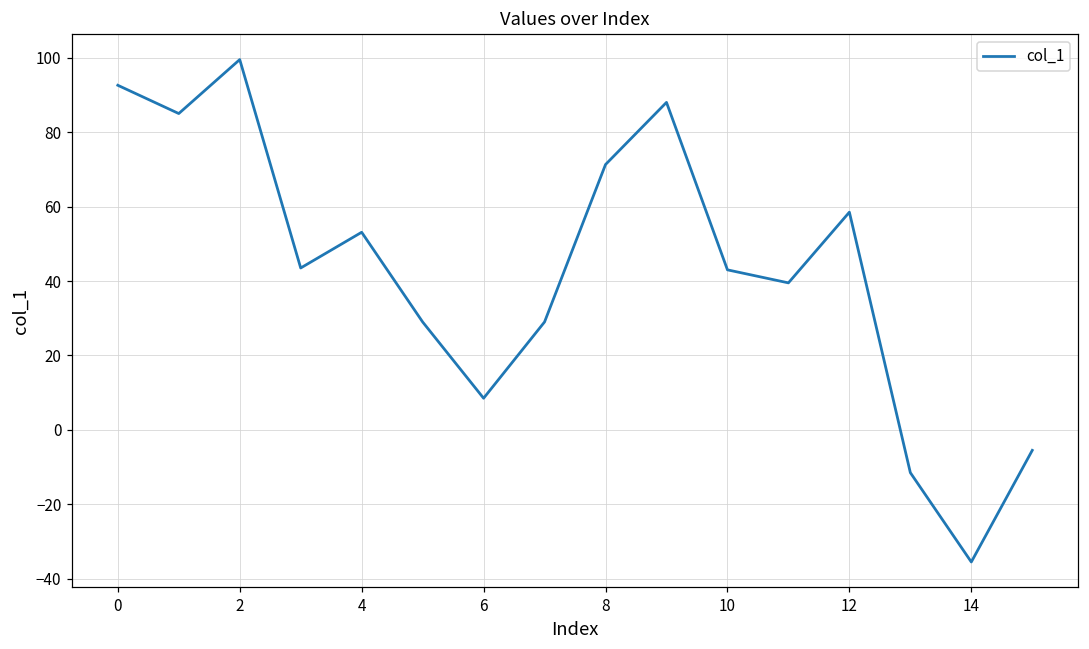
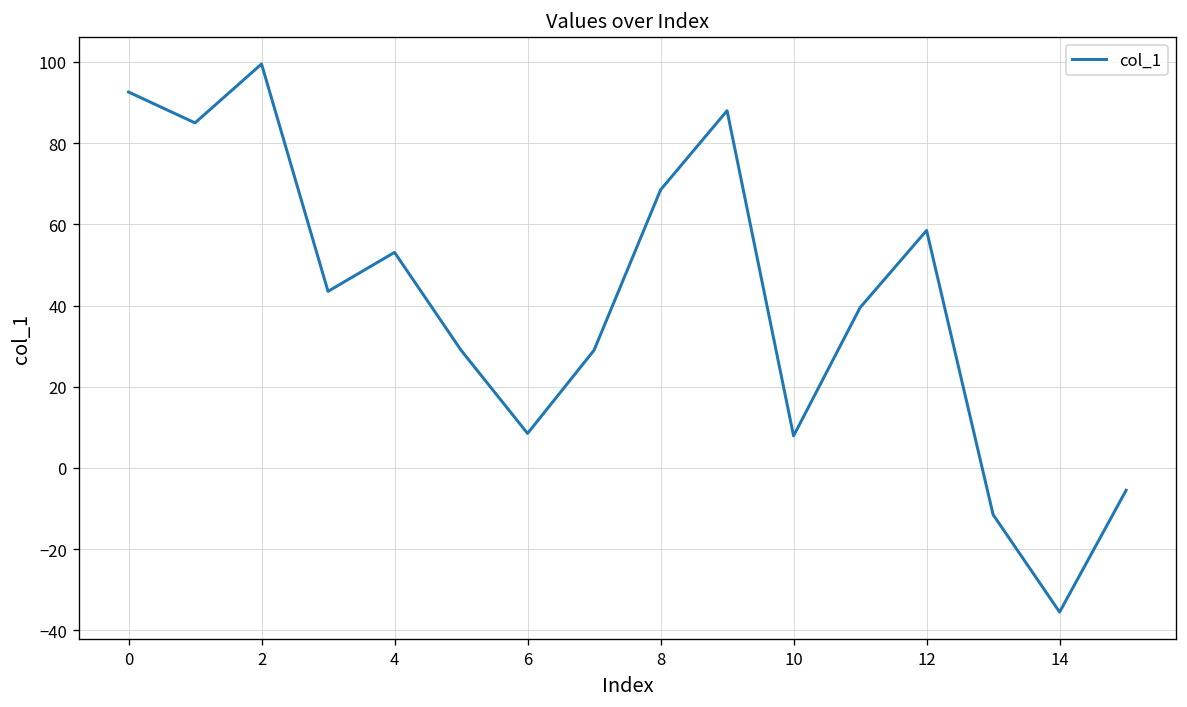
8: 71 -> 69
10: 43 -> 8
